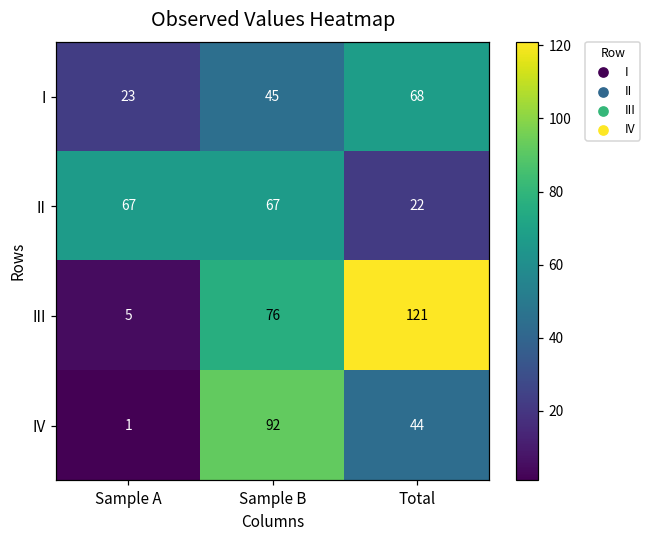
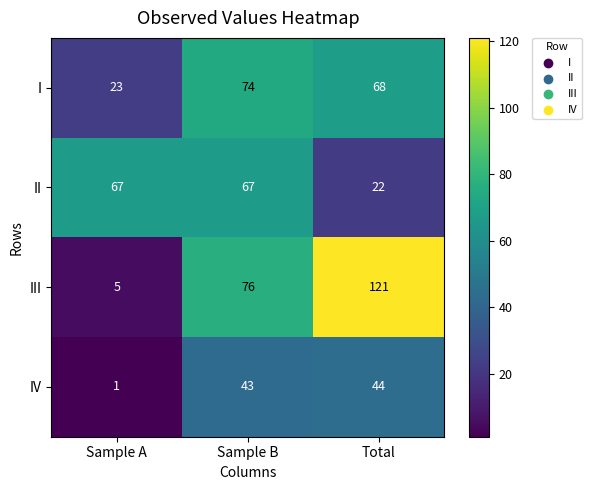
I, Sample B: 45 -> 74
IV, Sample B: 92 -> 43
